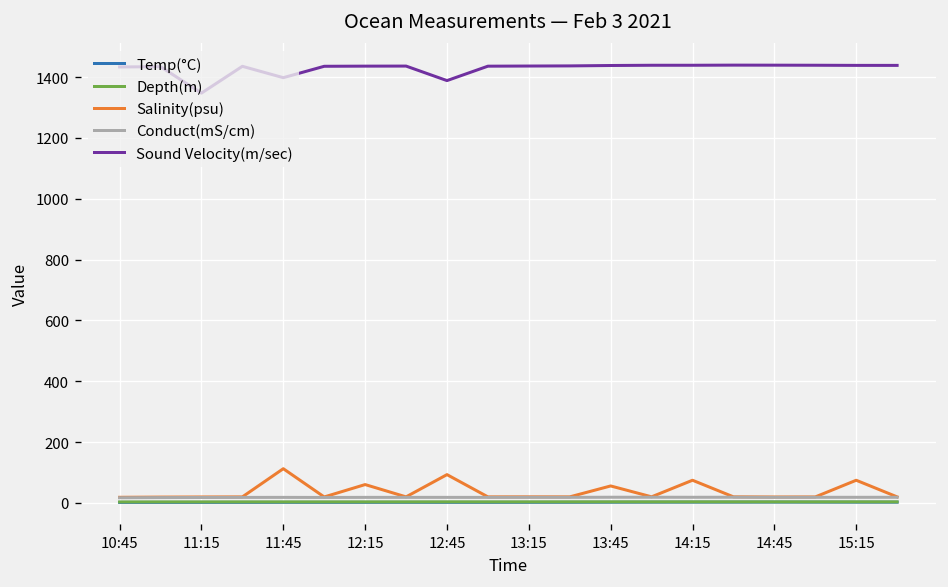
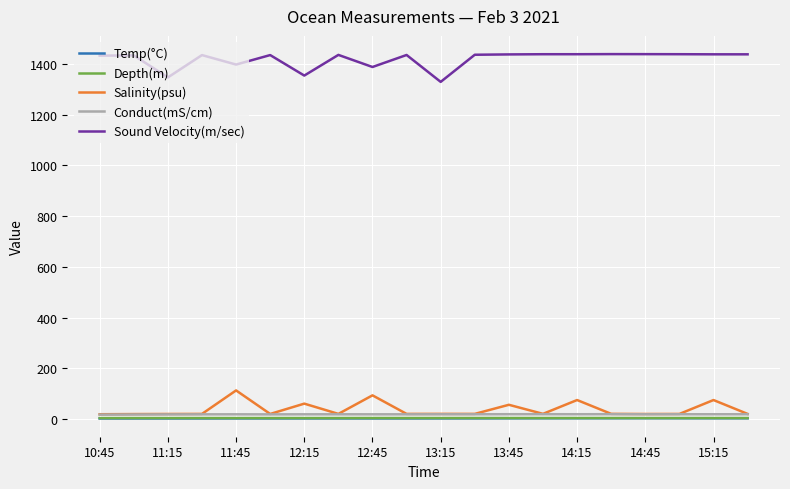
Sound Velocity(m/sec), 12:15: 1440 -> 1350
Sound Velocity(m/sec), 13:15: 1440 -> 1330
